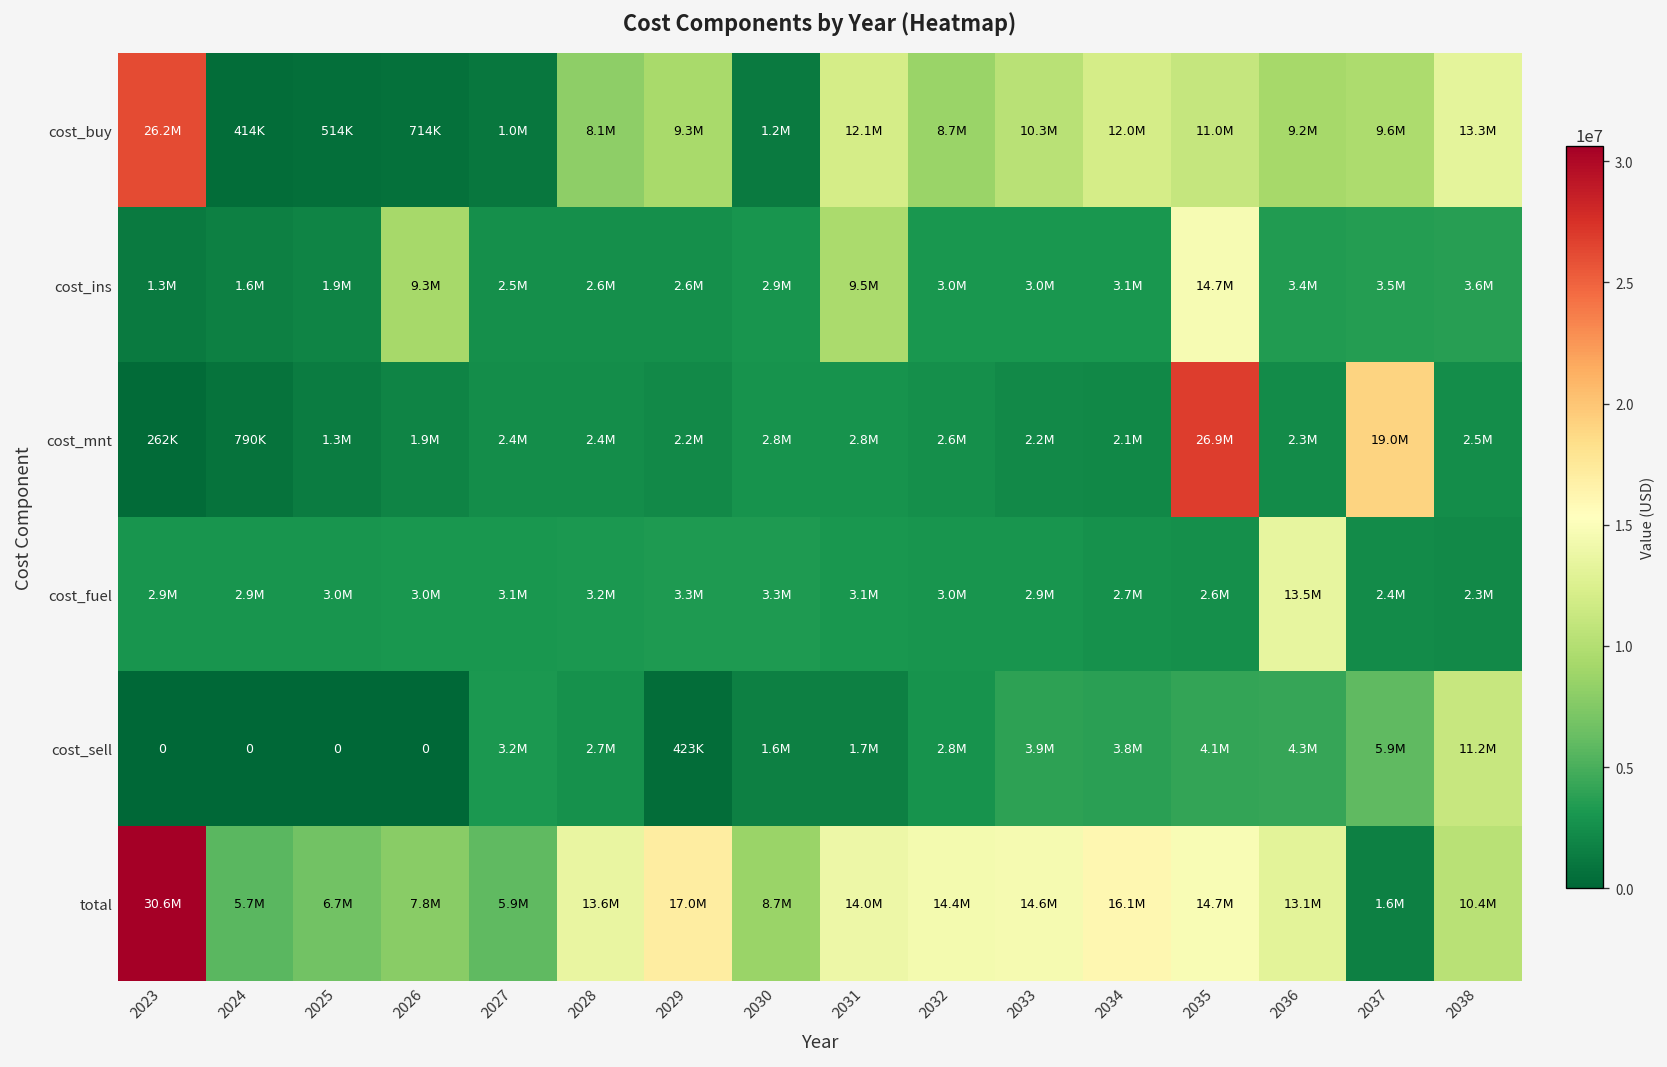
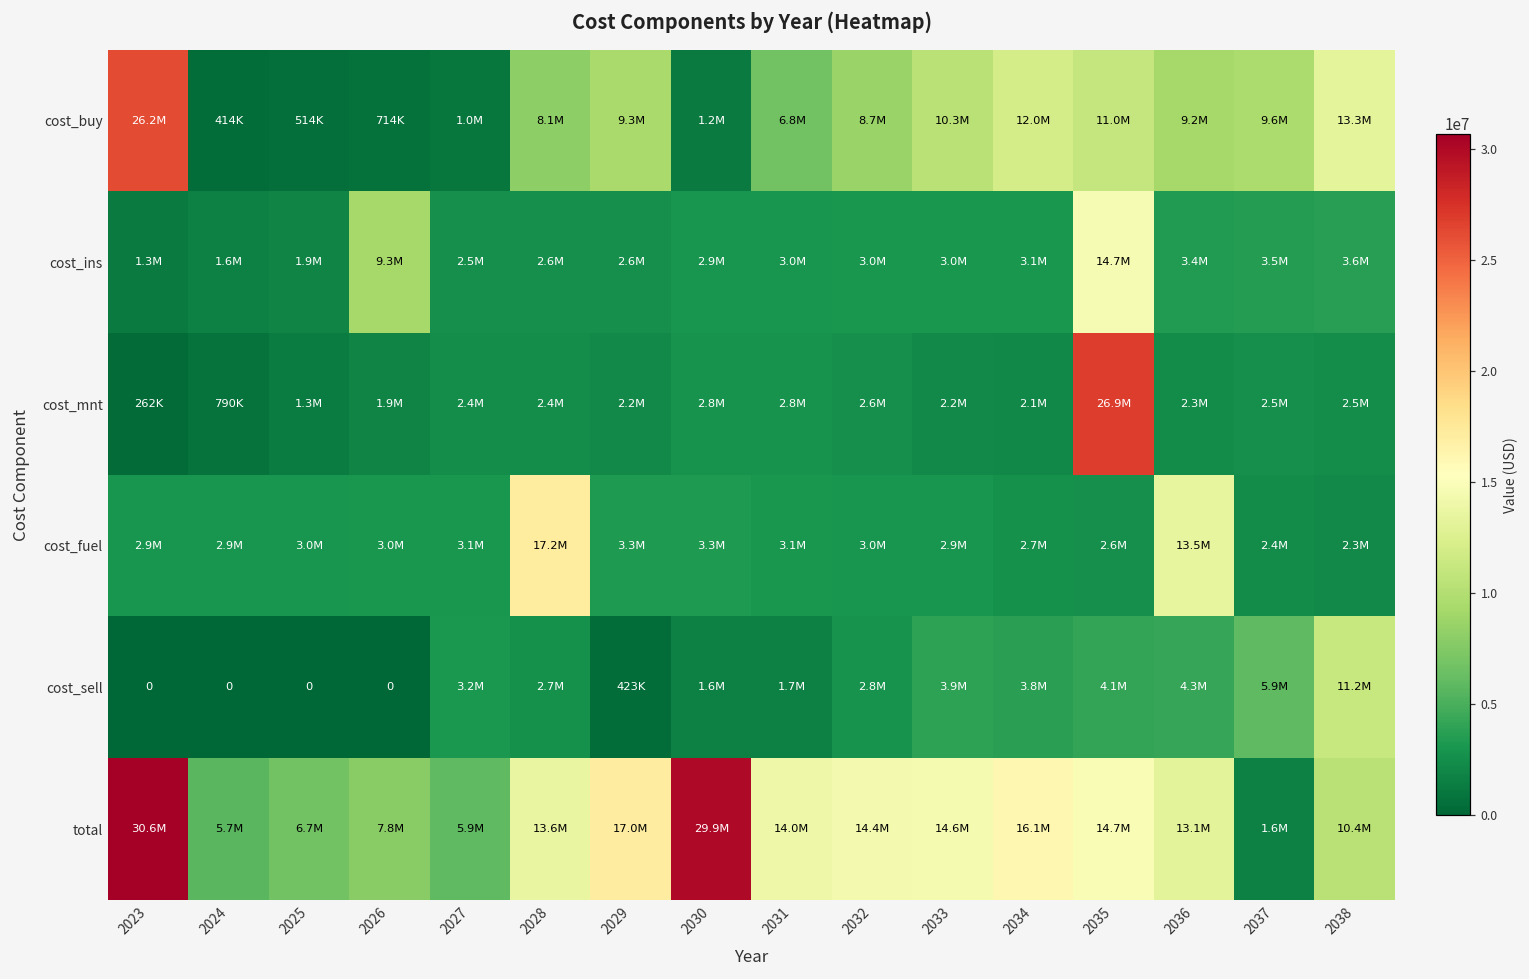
cost_buy, 2031: 12.1M -> 6.8M
cost_ins, 2031: 9.5M -> 3.0M
cost_mnt, 2037: 19.0M -> 2.5M
cost_fuel, 2028: 3.2M -> 17.2M
total, 2030: 8.7M -> 29.9M
